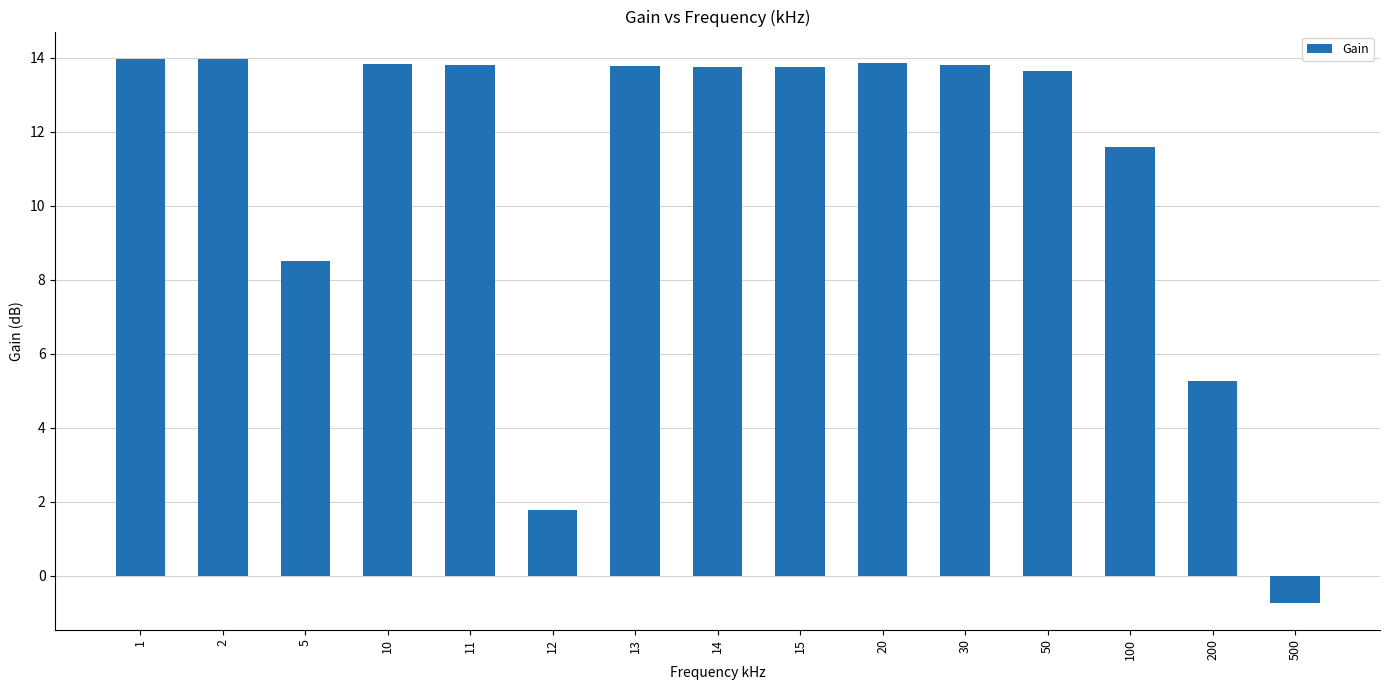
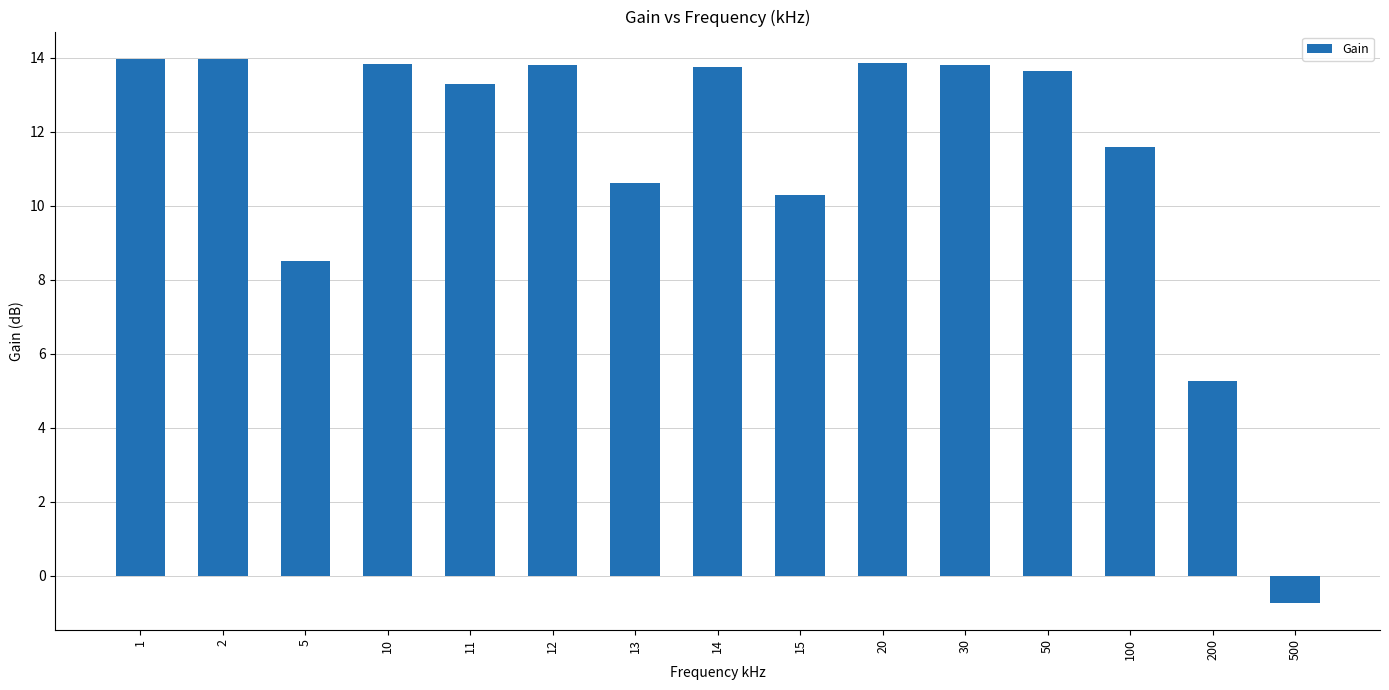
11: 13.8 -> 13.3
12: 1.8 -> 13.8
13: 13.8 -> 10.6
15: 13.8 -> 10.3
